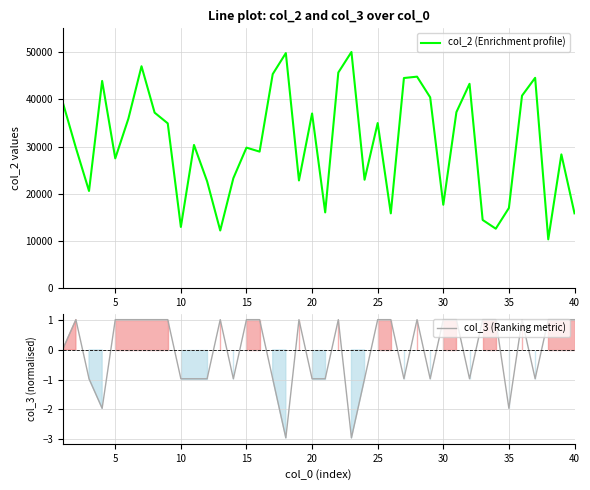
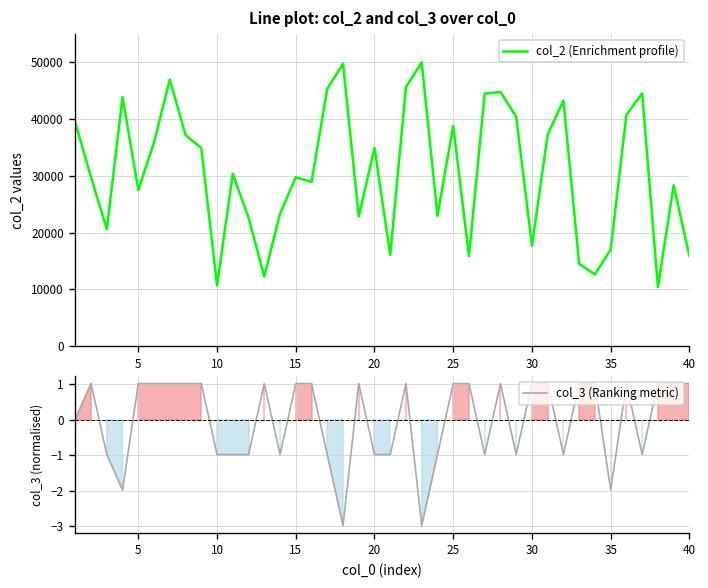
Line plot: col_2 and col_3 over col_0, 10: 13000 -> 11000
Line plot: col_2 and col_3 over col_0, 20: 37000 -> 35000
Line plot: col_2 and col_3 over col_0, 25: 35000 -> 39000
